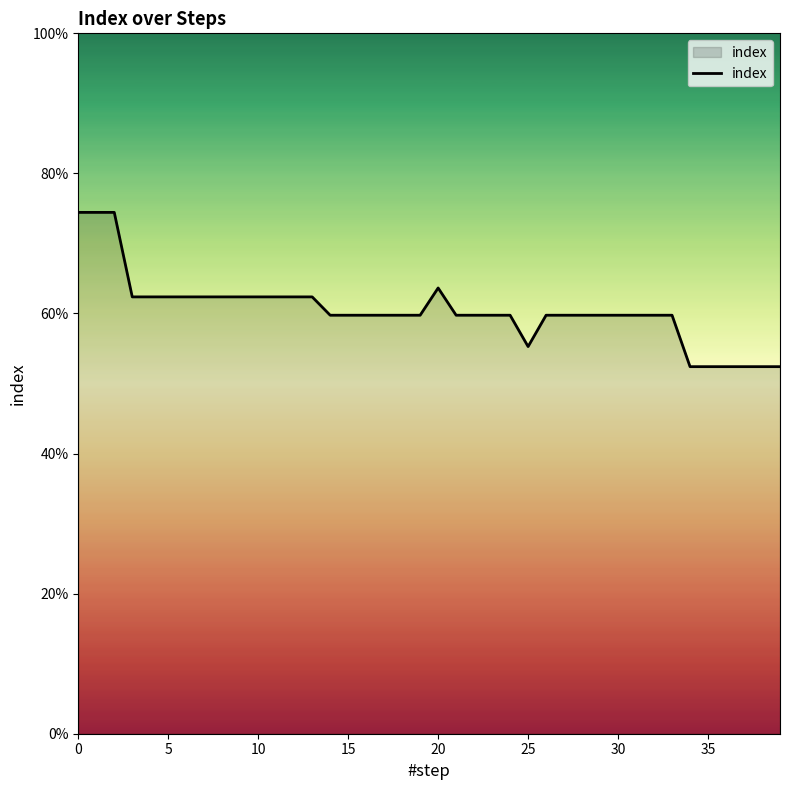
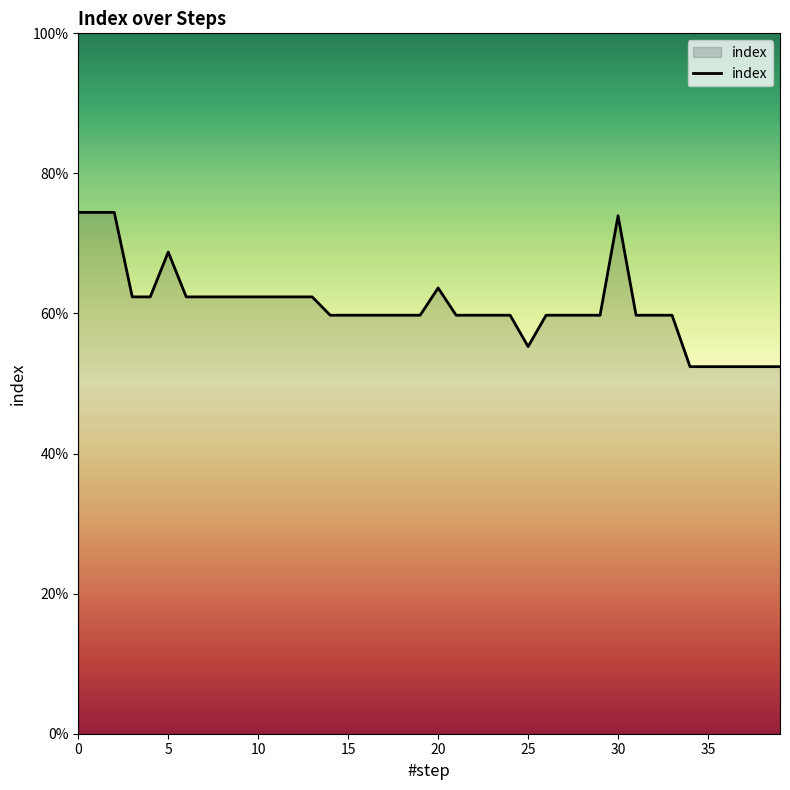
5: 62% -> 69%
30: 60% -> 74%
